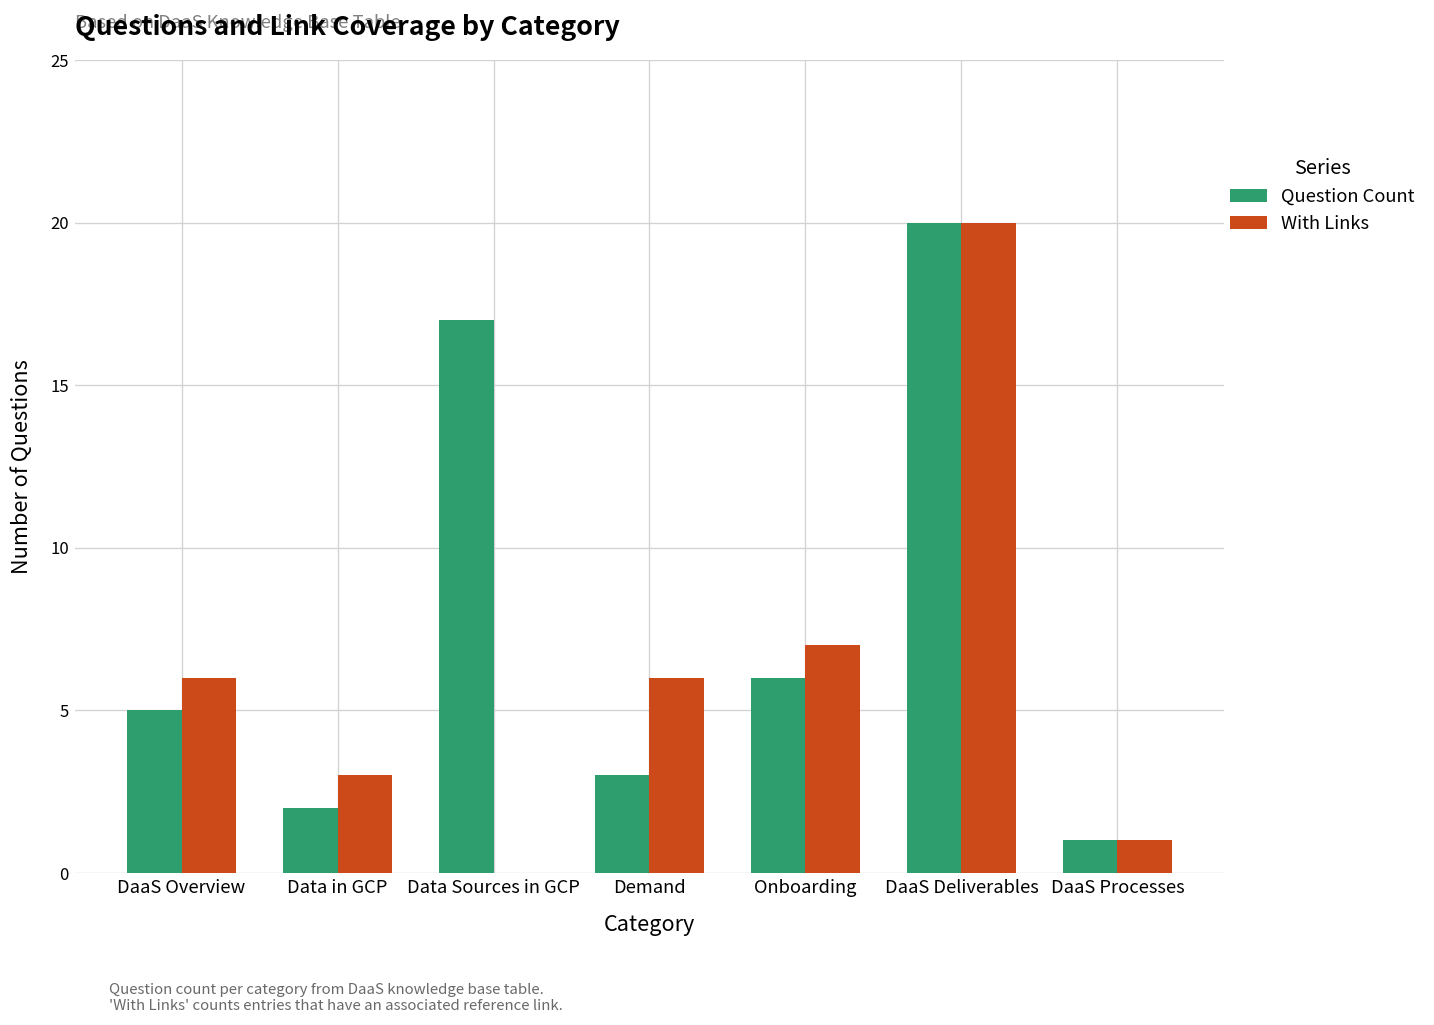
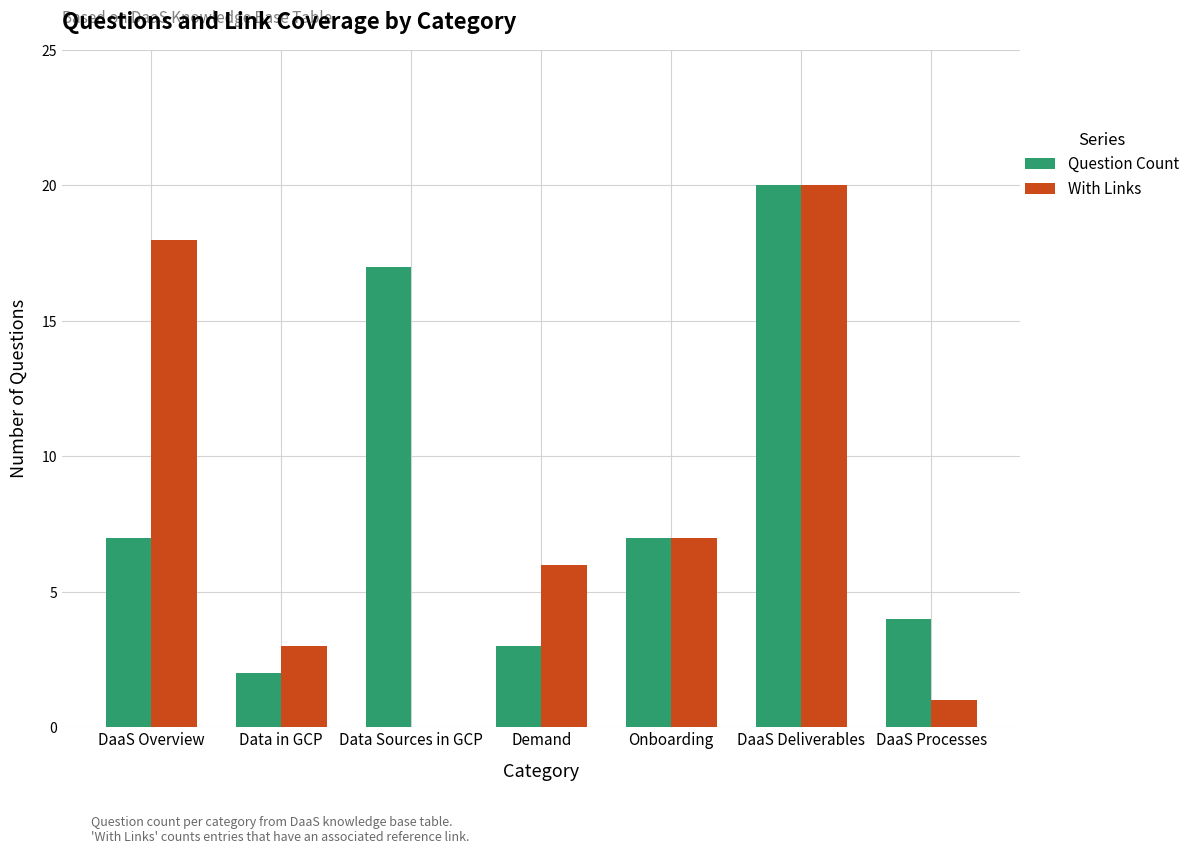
Question Count, DaaS Overview: 5 -> 7
With Links, DaaS Overview: 6 -> 18
Question Count, Onboarding: 6 -> 7
Question Count, DaaS Processes: 1 -> 4
